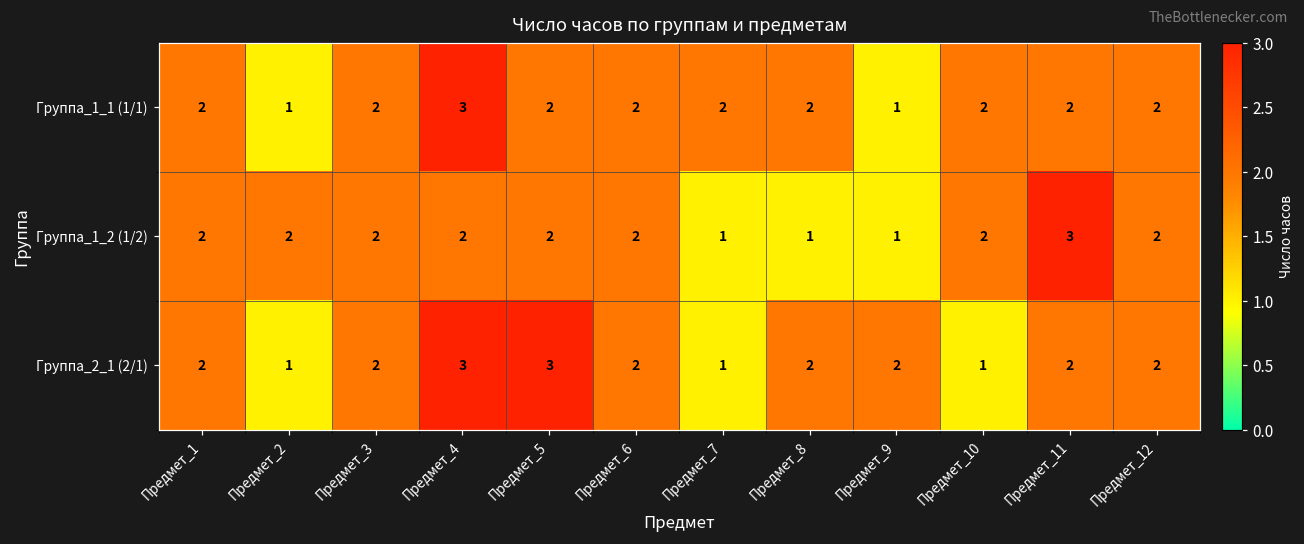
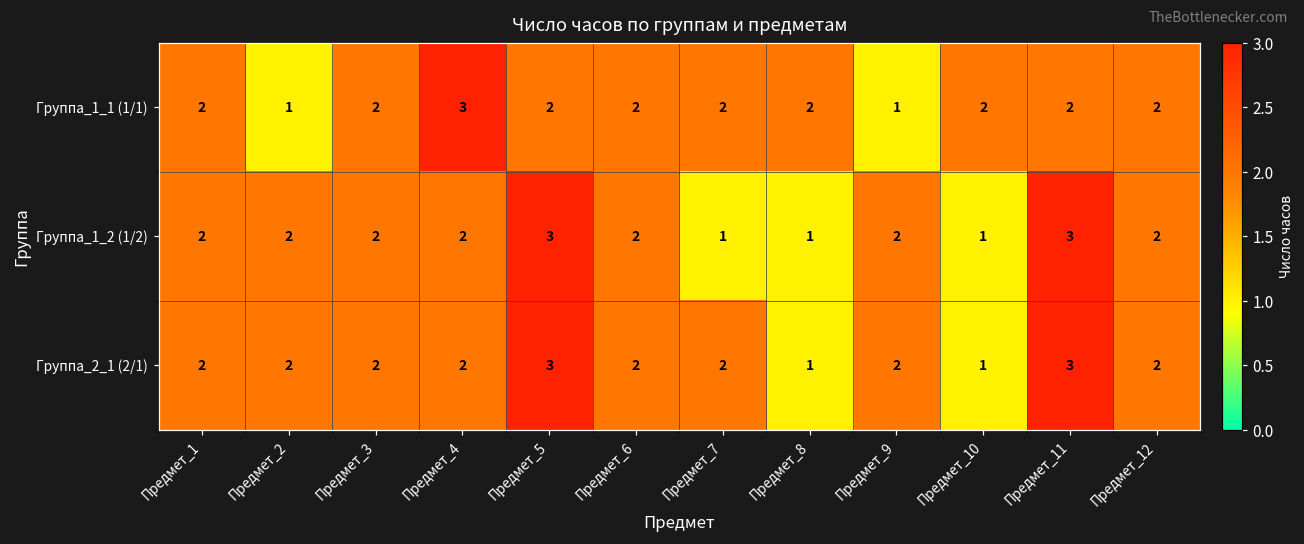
Группа_1_2 (1/2), Предмет_5: 2 -> 3
Группа_1_2 (1/2), Предмет_9: 1 -> 2
Группа_1_2 (1/2), Предмет_10: 2 -> 1
Группа_2_1 (2/1), Предмет_2: 1 -> 2
Группа_2_1 (2/1), Предмет_4: 3 -> 2
Группа_2_1 (2/1), Предмет_7: 1 -> 2
Группа_2_1 (2/1), Предмет_8: 2 -> 1
Группа_2_1 (2/1), Предмет_11: 2 -> 3
